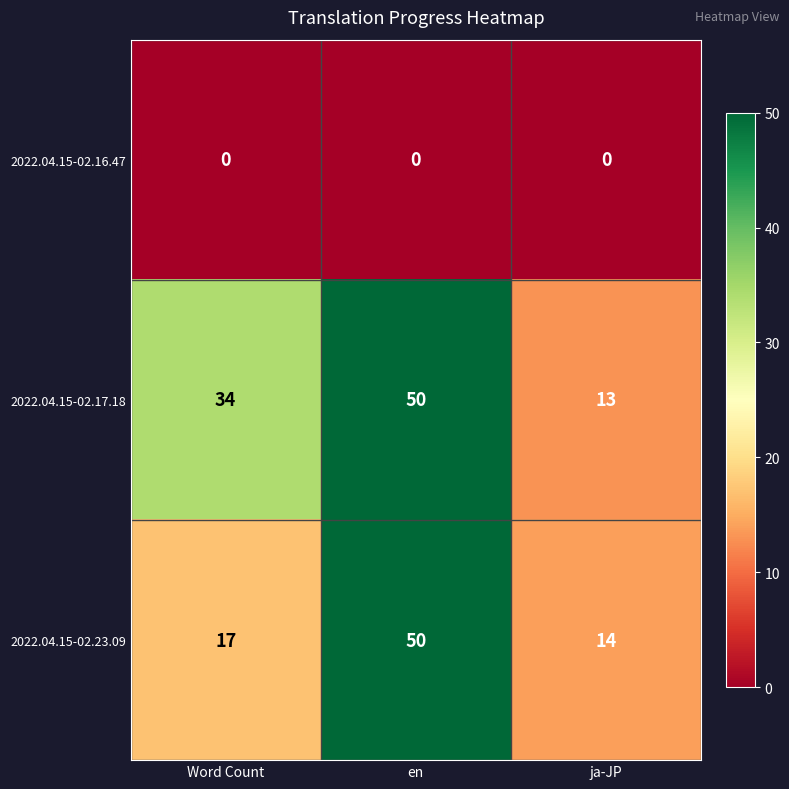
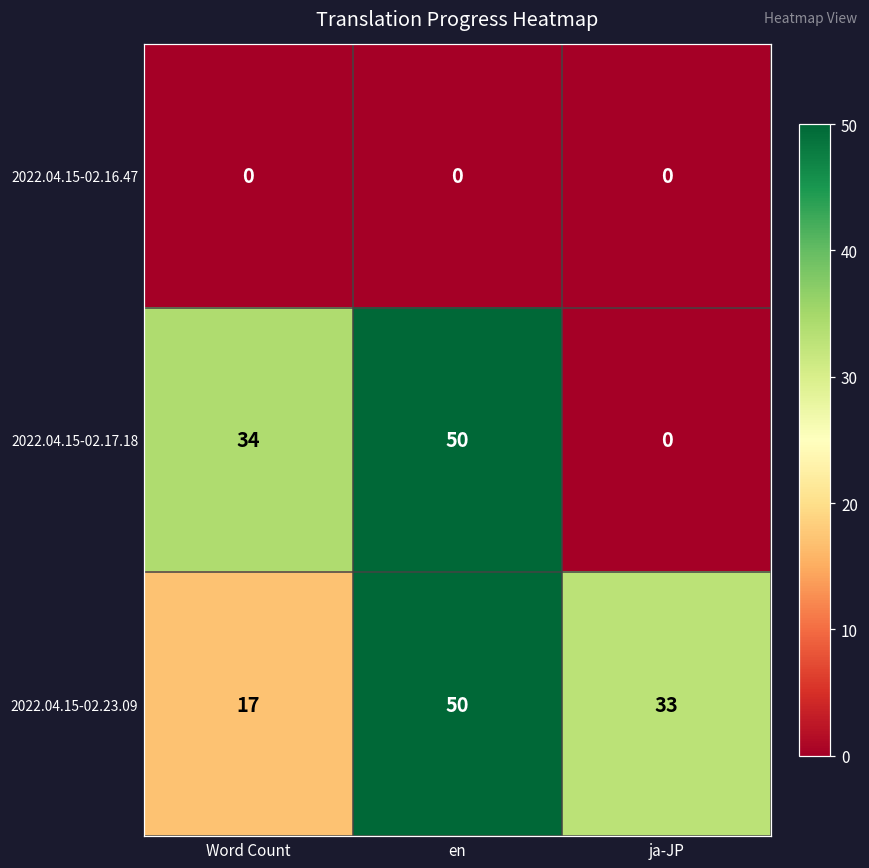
2022.04.15-02.17.18, ja-JP: 13 -> 0
2022.04.15-02.23.09, ja-JP: 14 -> 33
